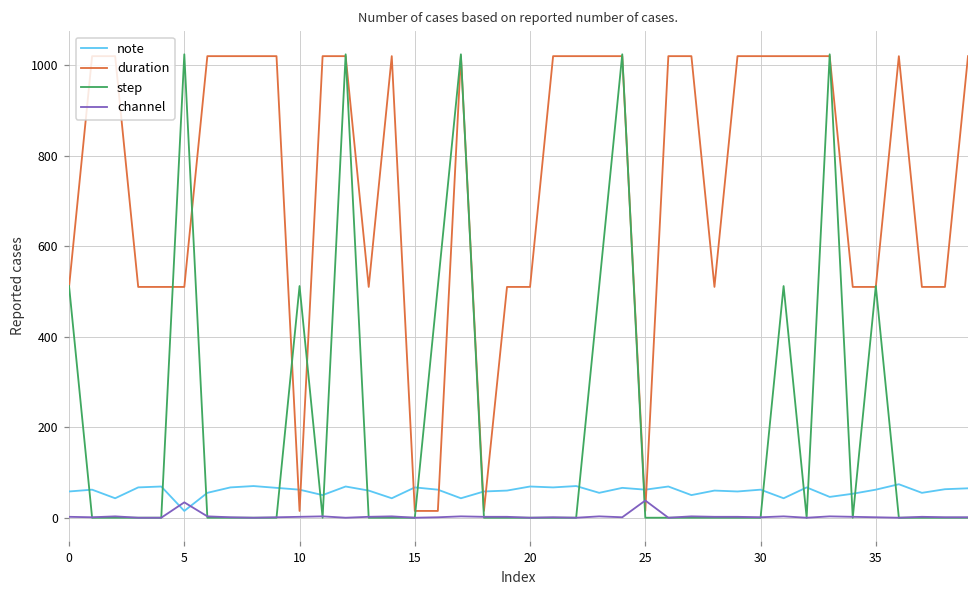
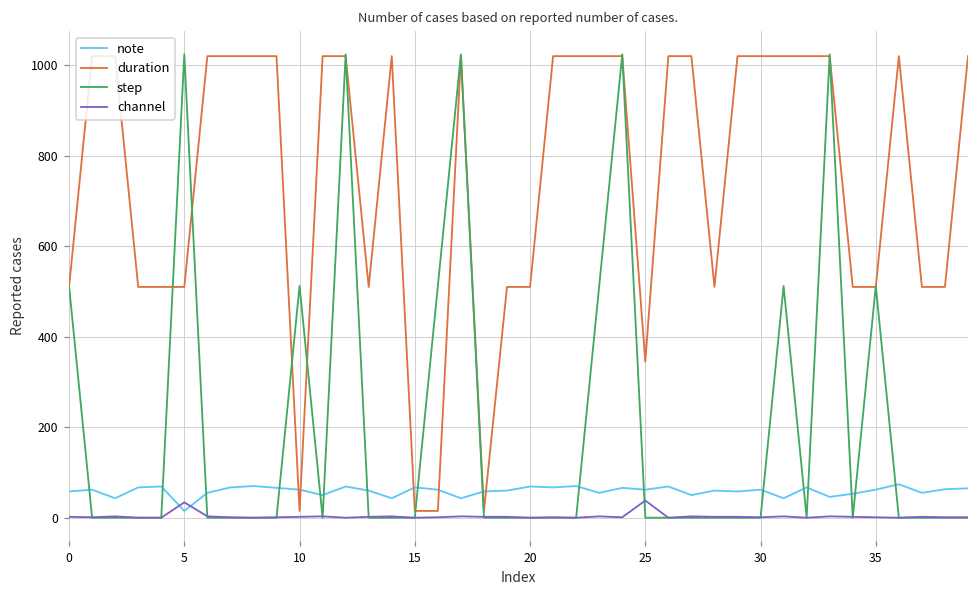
duration, 25: 20 -> 350
